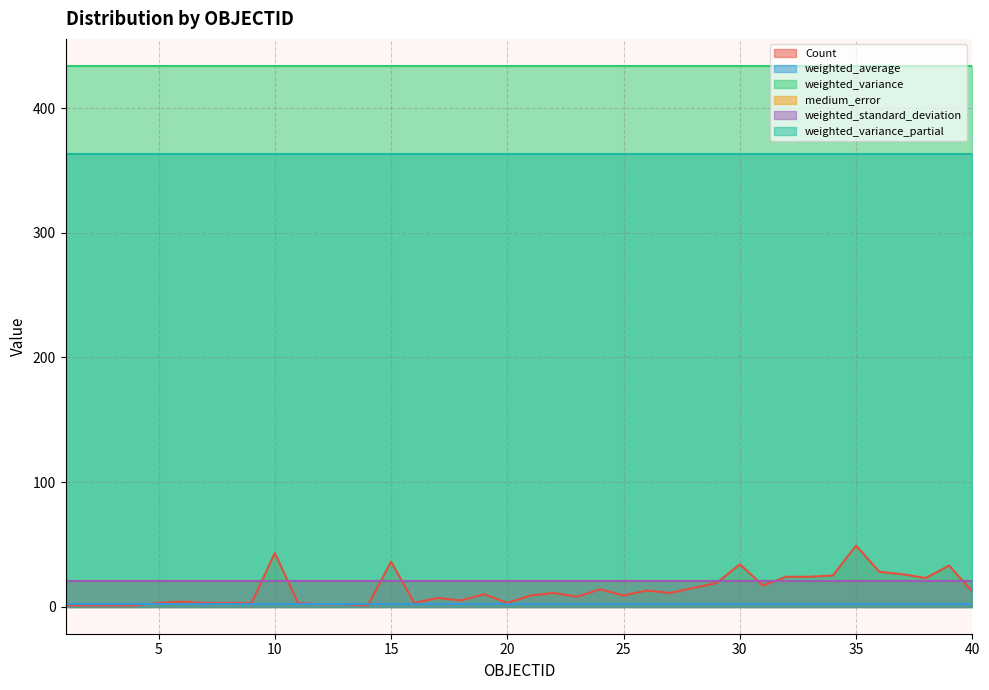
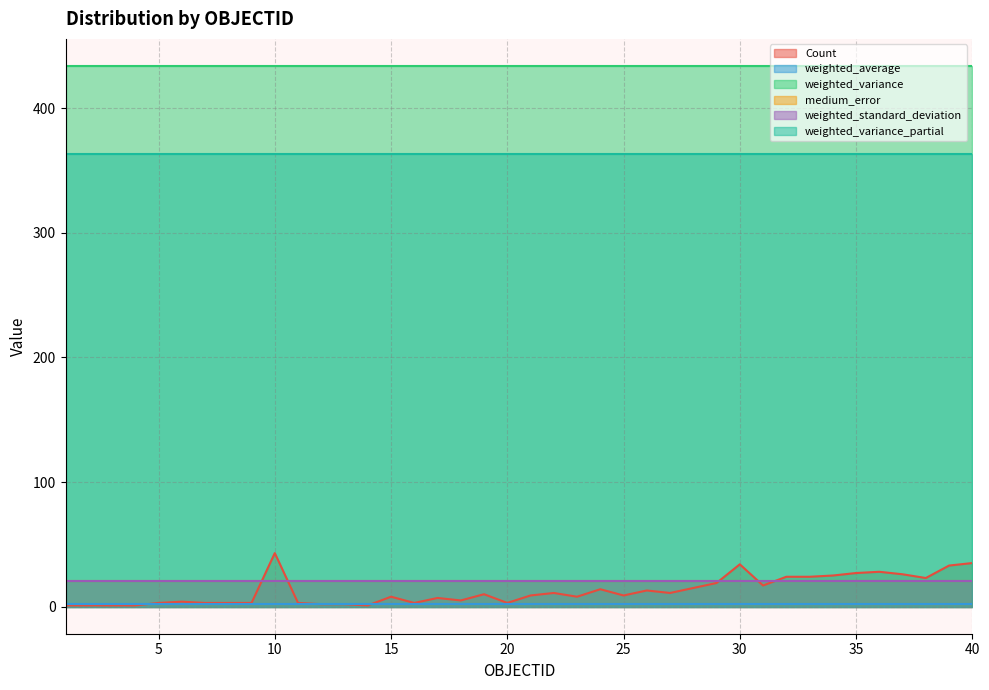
Count, 15: 36 -> 8
Count, 35: 49 -> 27
Count, 40: 12 -> 35
